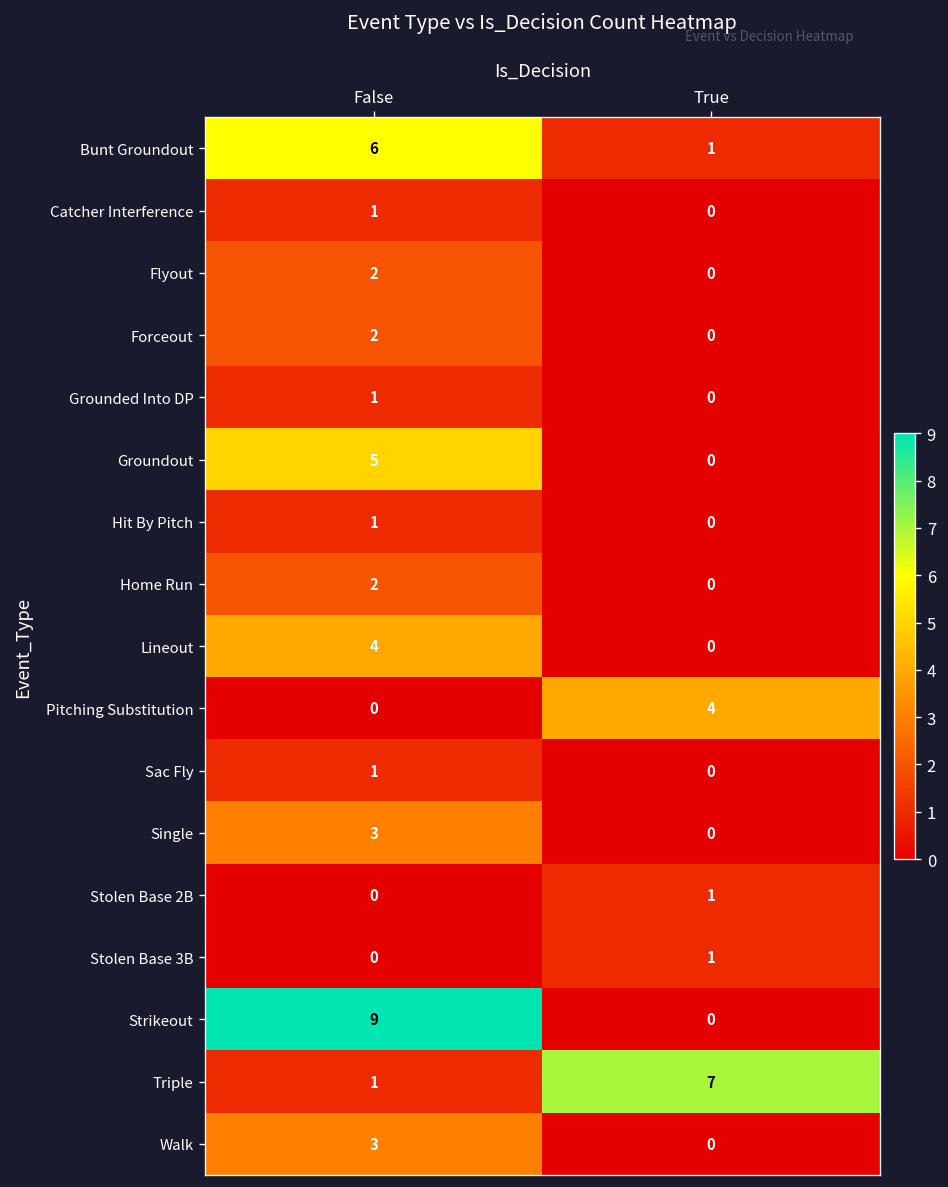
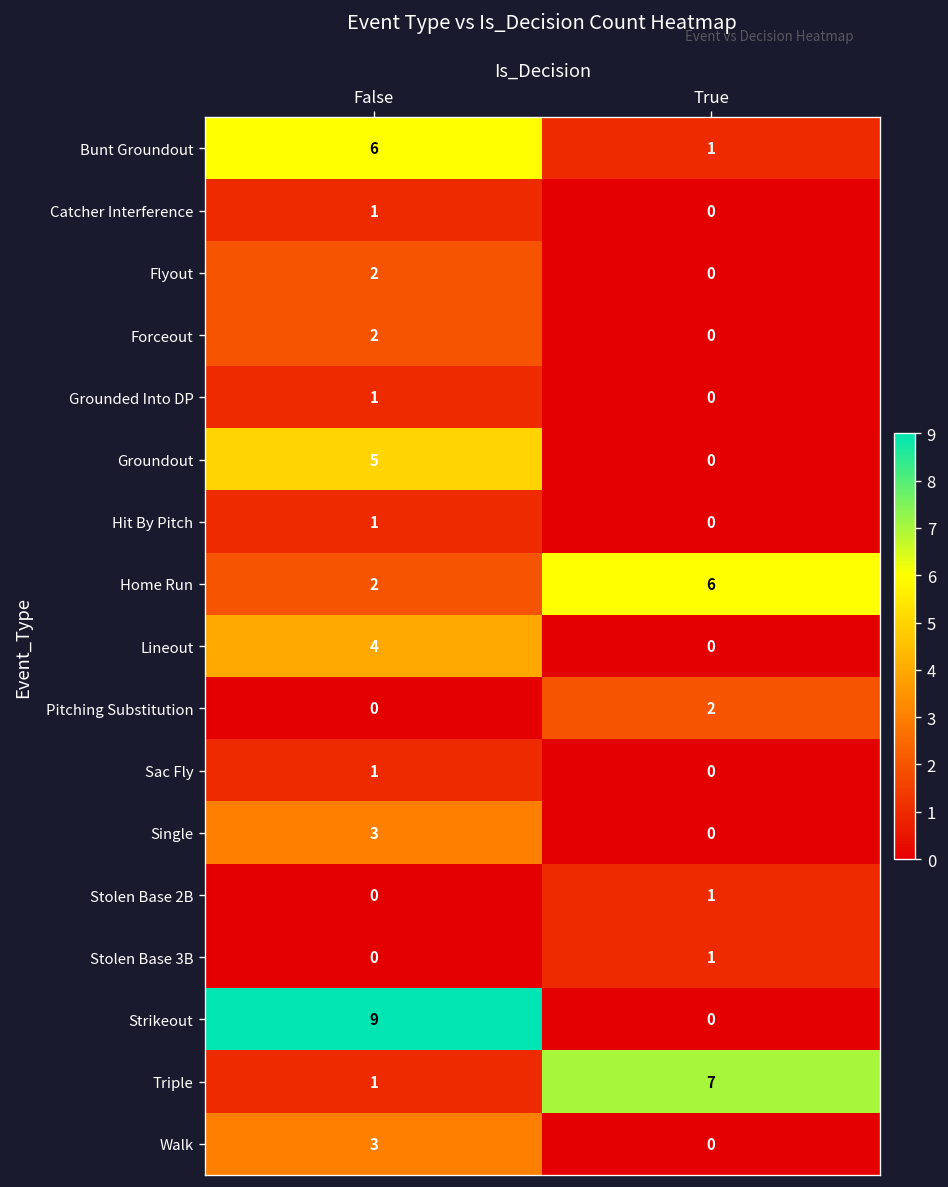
Home Run, True: 0 -> 6
Pitching Substitution, True: 4 -> 2
